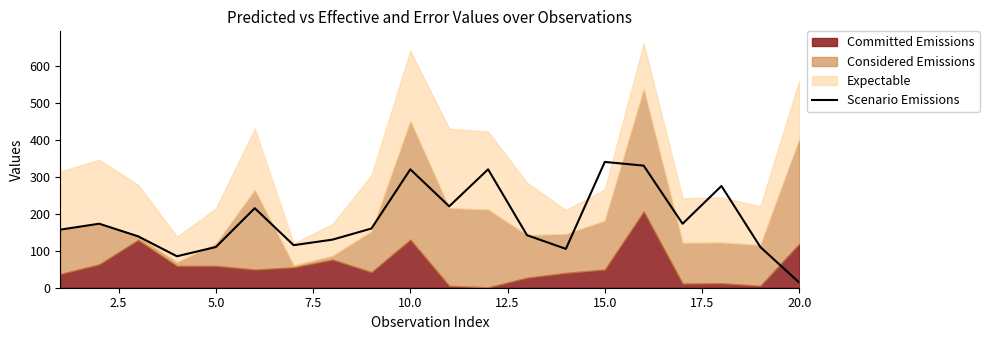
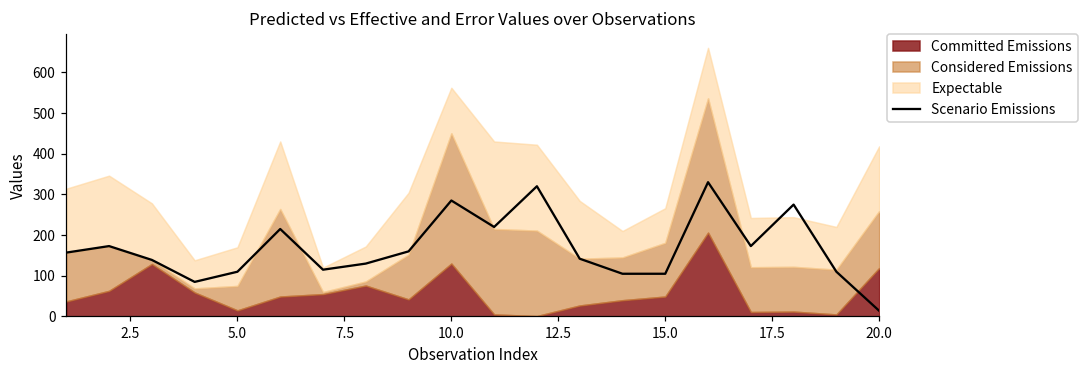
Committed Emissions, 5.0: 60 -> 20
Scenario Emissions, 10.0: 320 -> 290
Expectable, 10.0: 190 -> 110
Scenario Emissions, 15.0: 340 -> 110
Considered Emissions, 20.0: 280 -> 140
